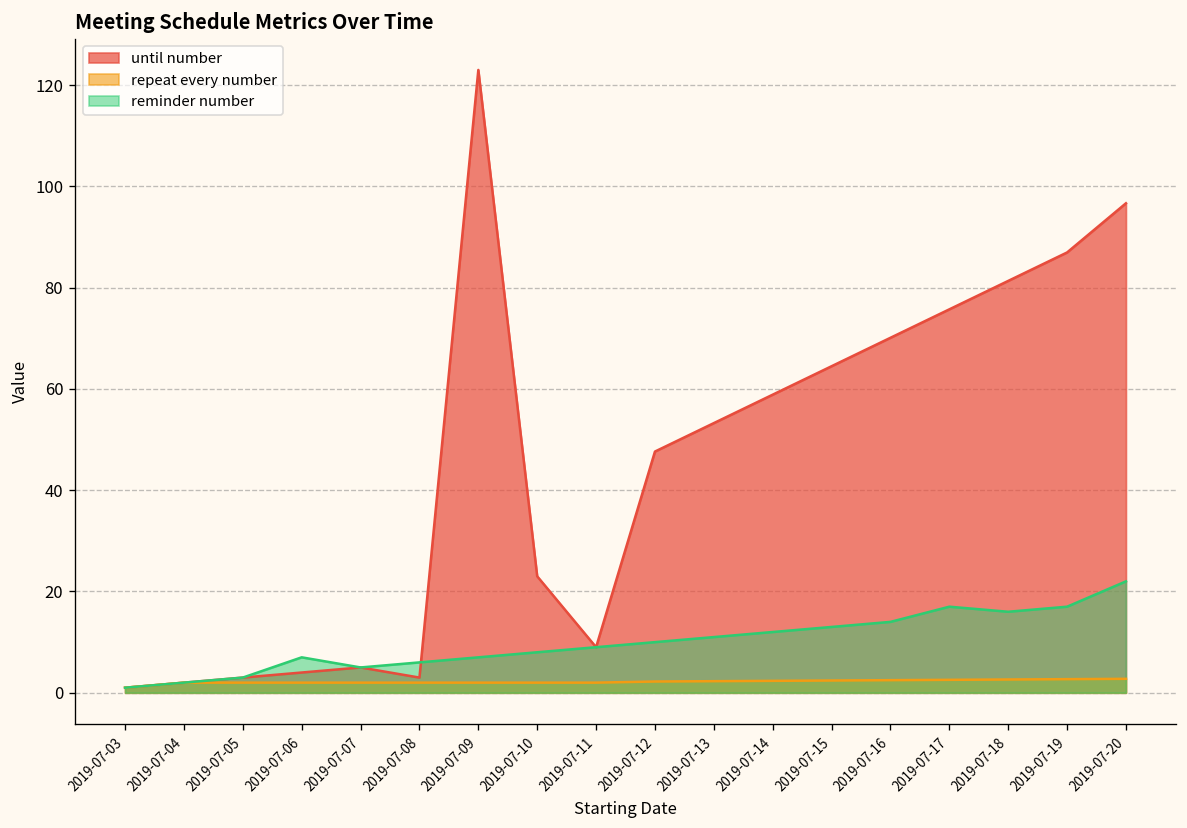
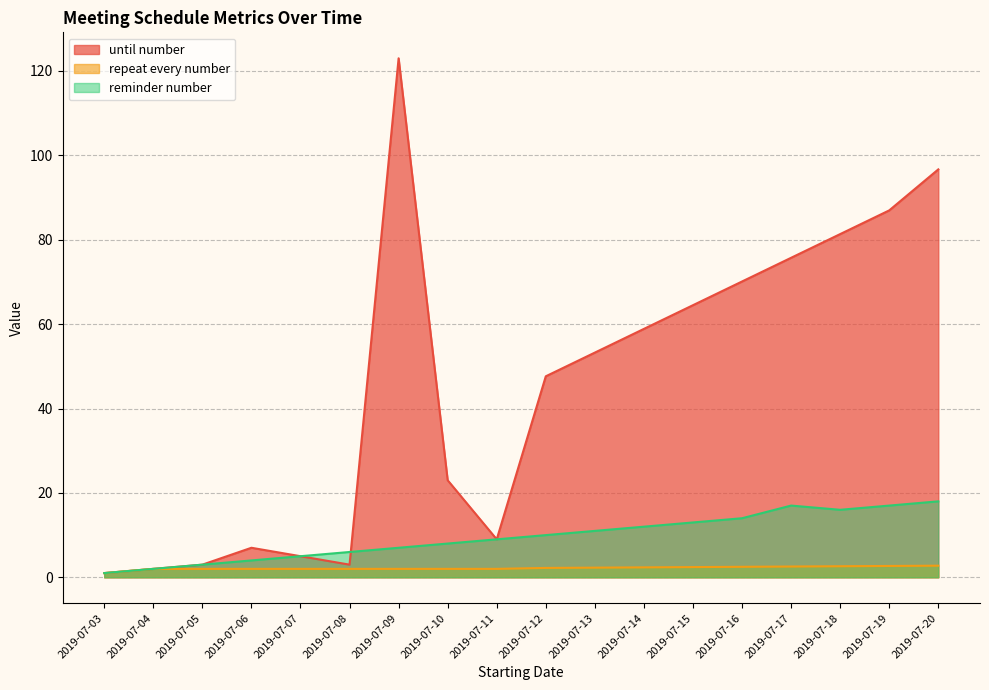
until number, 2019-07-06: 4 -> 7
reminder number, 2019-07-06: 7 -> 4
reminder number, 2019-07-20: 22 -> 18
